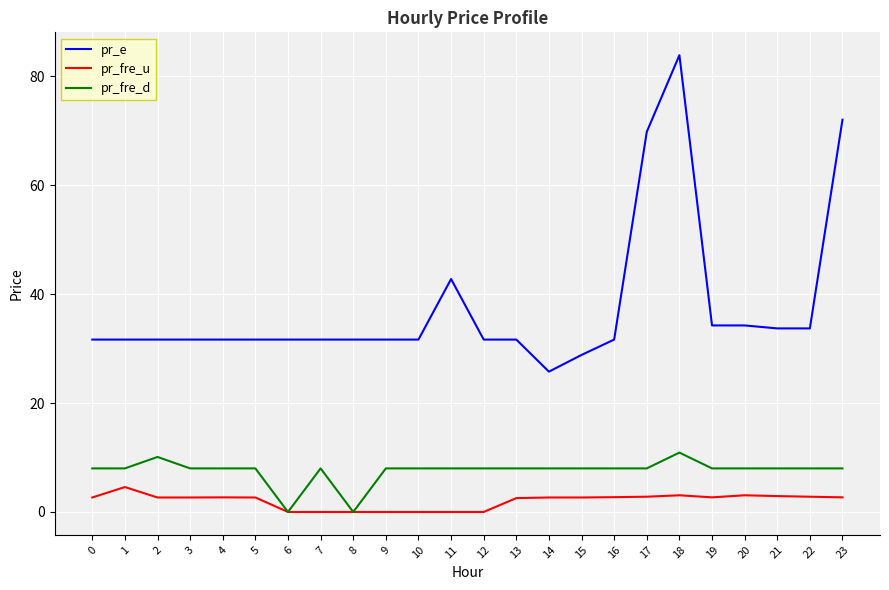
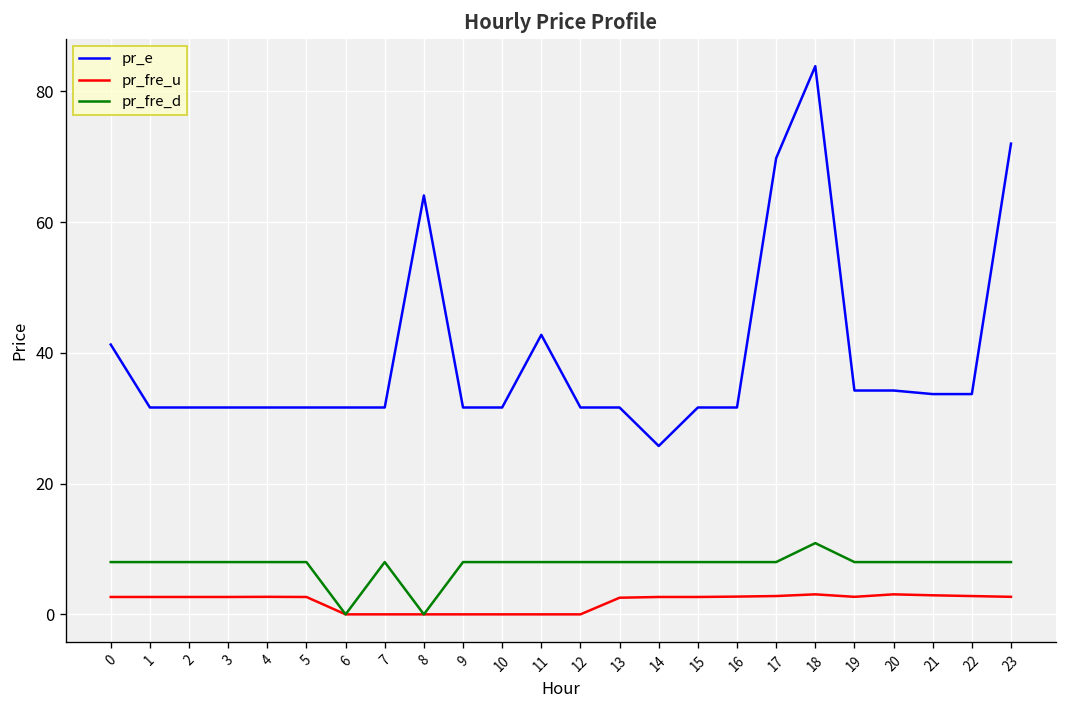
pr_e, 0: 32 -> 41
pr_fre_u, 1: 5 -> 3
pr_fre_d, 2: 10 -> 8
pr_e, 8: 32 -> 64
pr_e, 15: 29 -> 32
